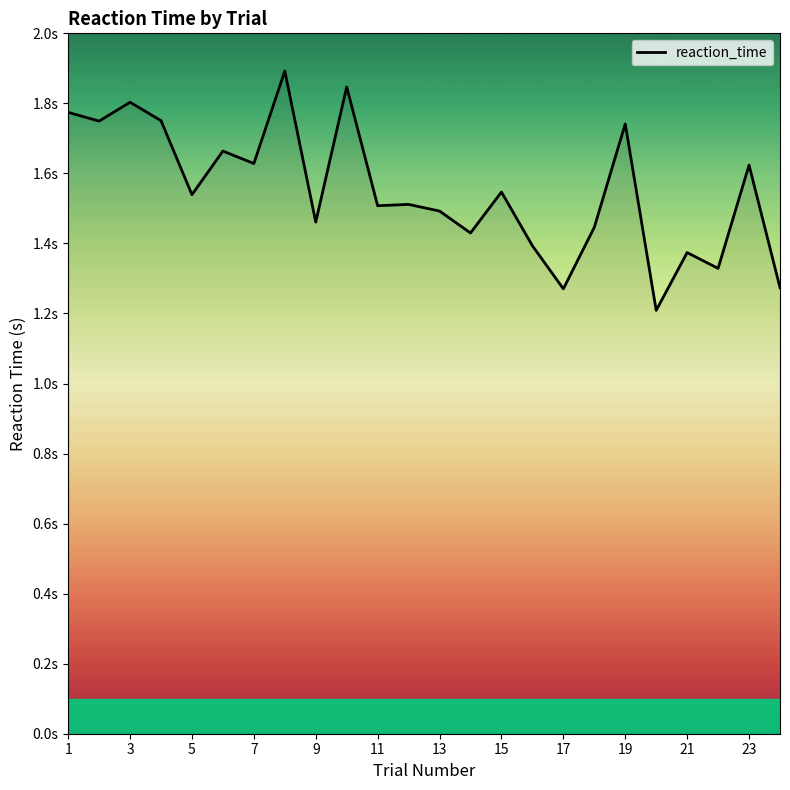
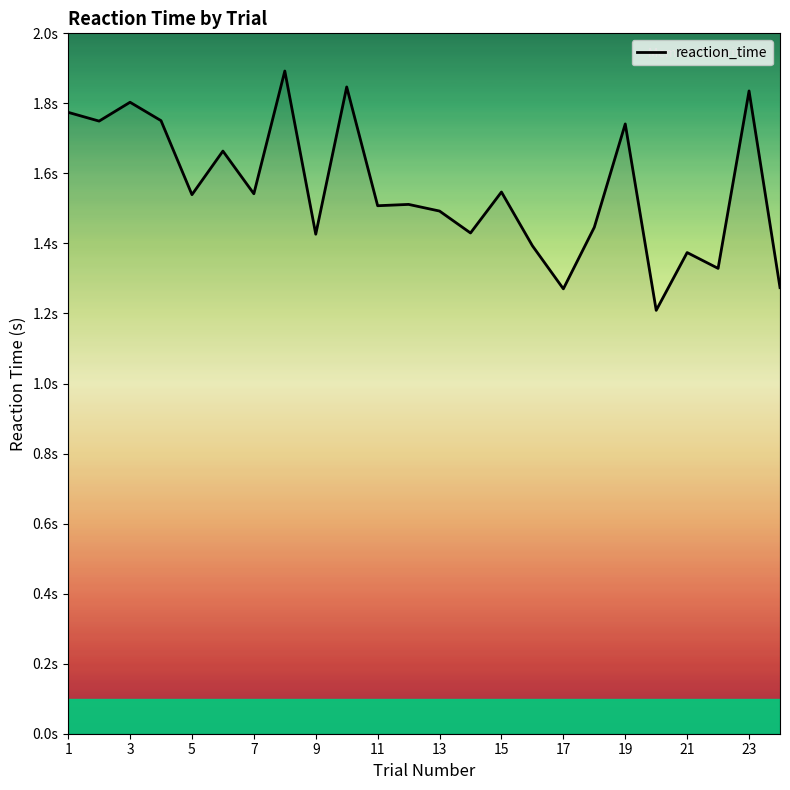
7: 1.63s -> 1.54s
9: 1.46s -> 1.43s
23: 1.62s -> 1.84s
